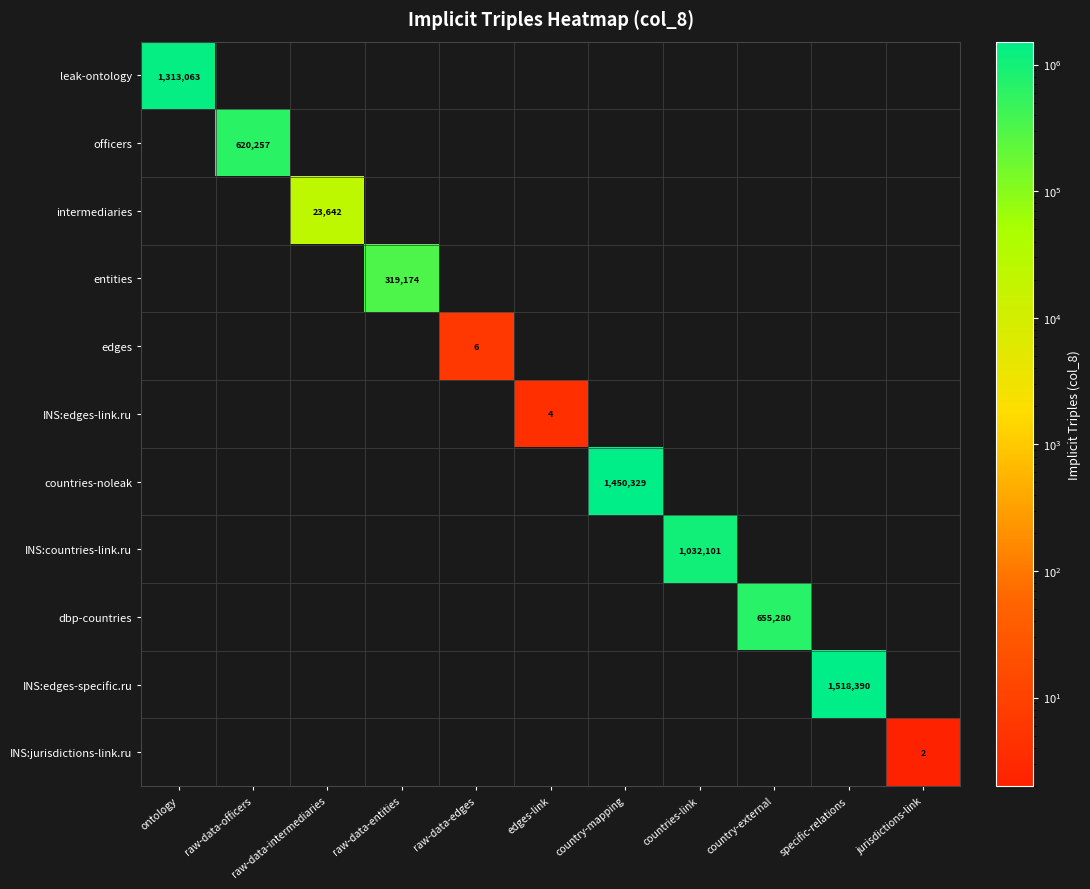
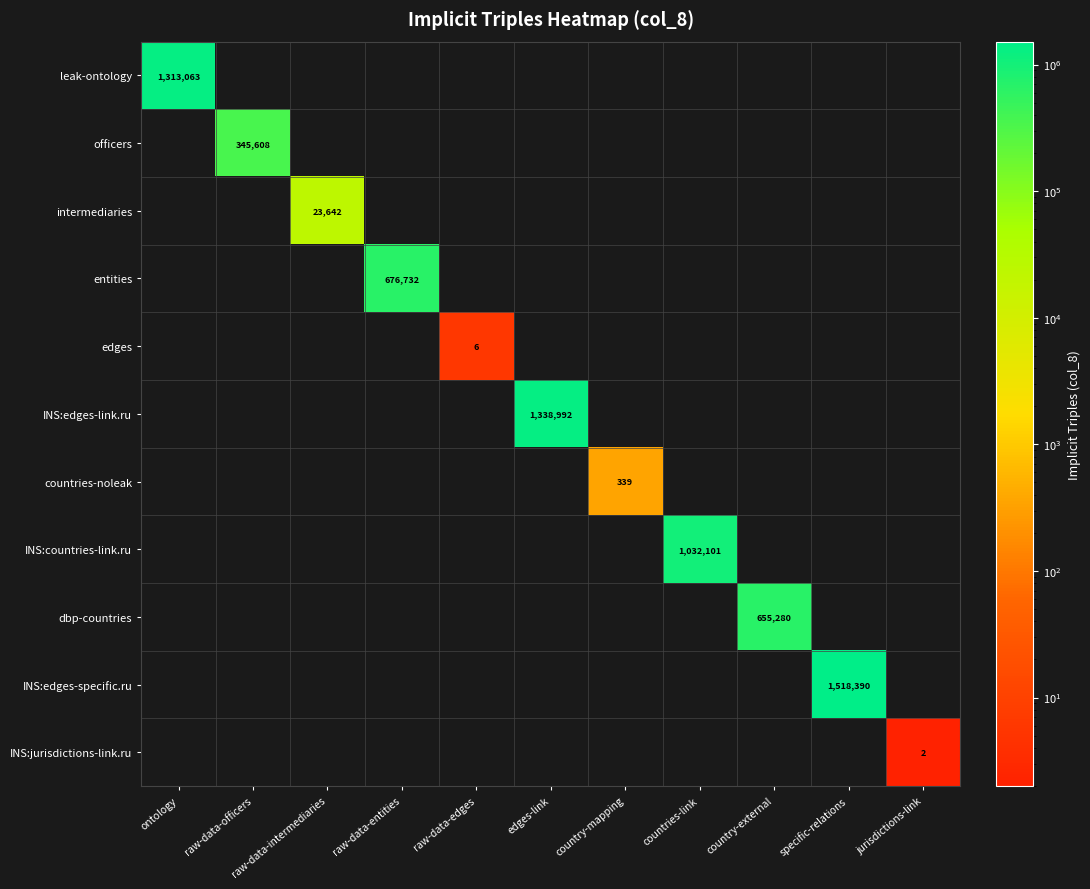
officers, raw-data-officers: 620,257 -> 345,608
entities, raw-data-entities: 319,174 -> 676,732
INS:edges-link.ru, edges-link: 4 -> 1,338,992
countries-noleak, country-mapping: 1,450,329 -> 339
